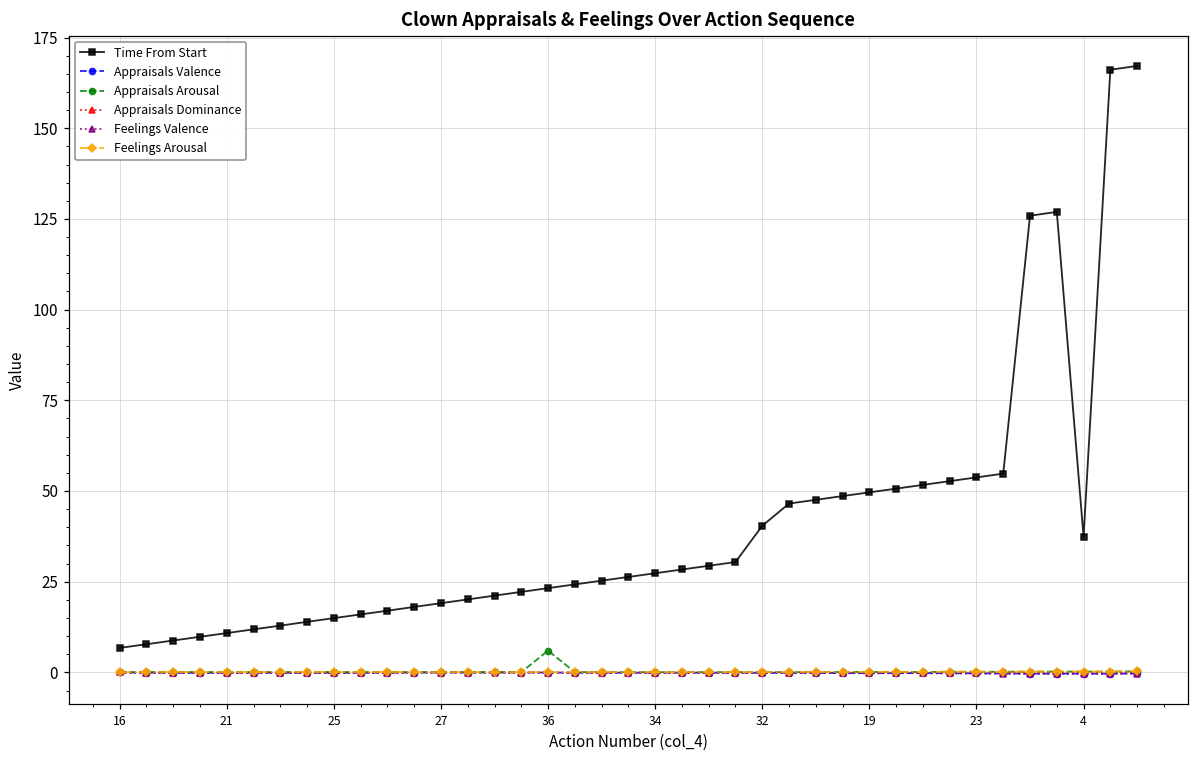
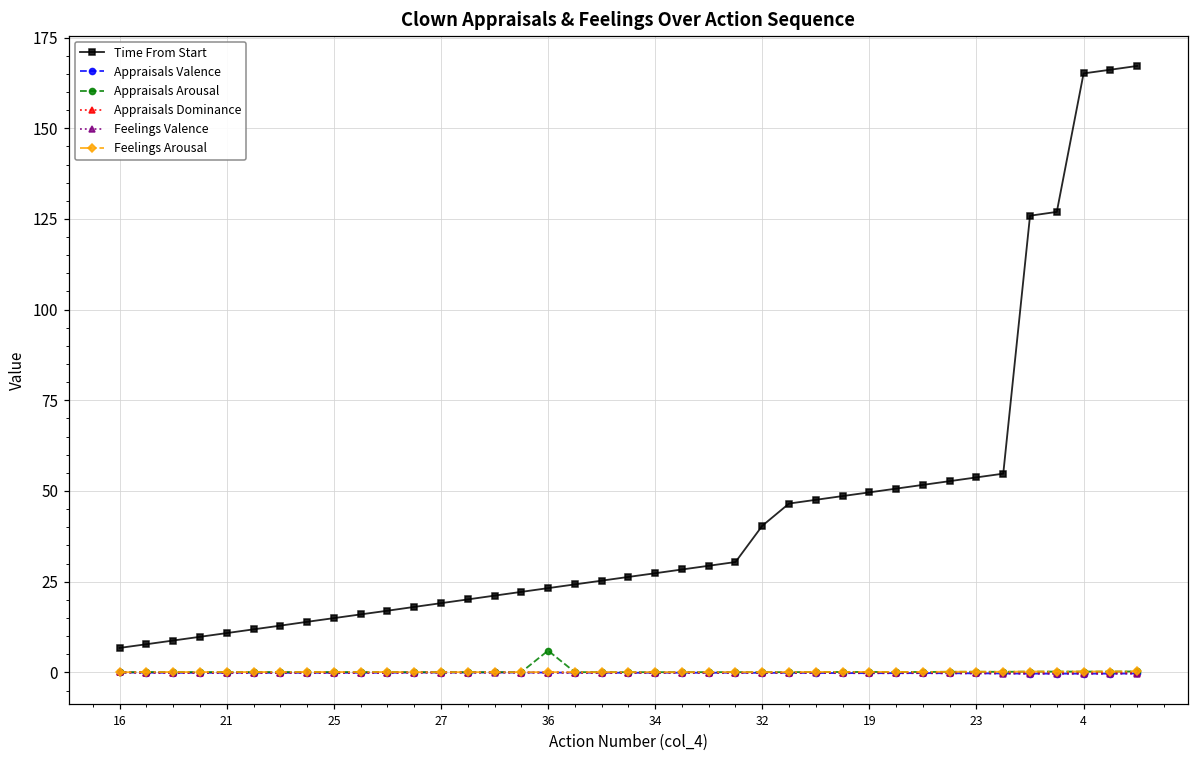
Time From Start, 4: 37 -> 165
